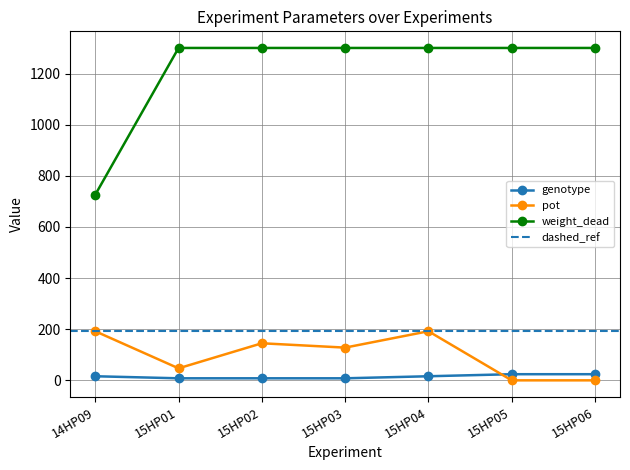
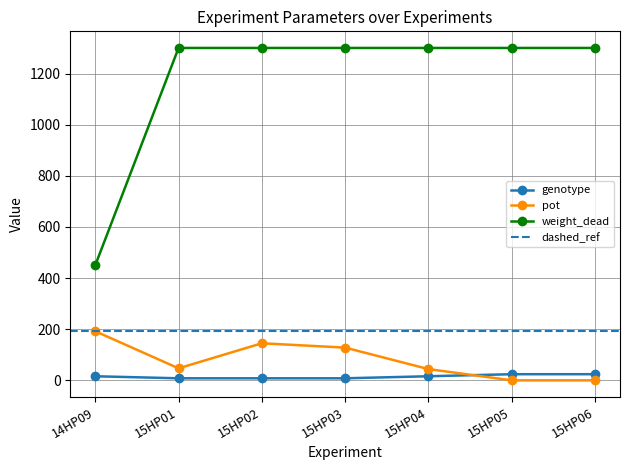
weight_dead, 14HP09: 730 -> 450
pot, 15HP04: 190 -> 40
